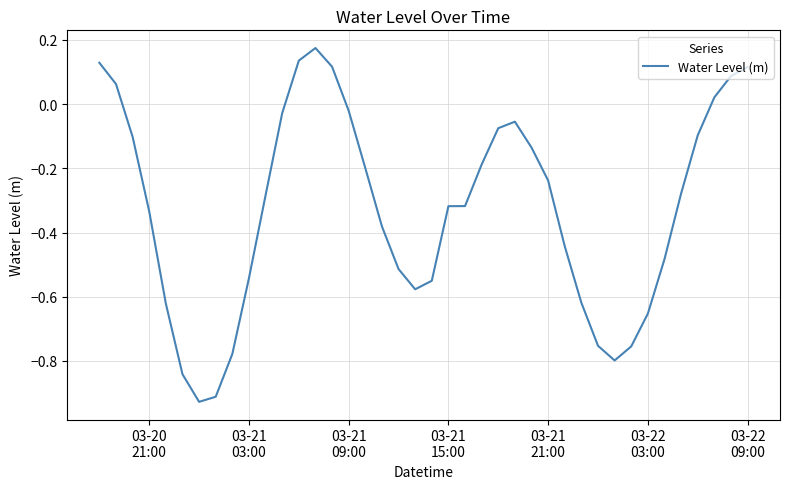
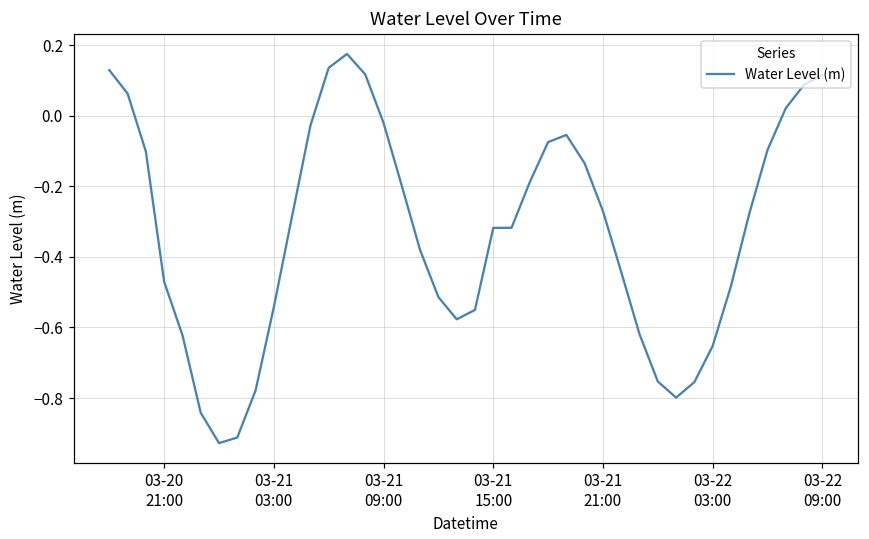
03-20 21:00: -0.33 -> -0.47
03-21 21:00: -0.24 -> -0.27
